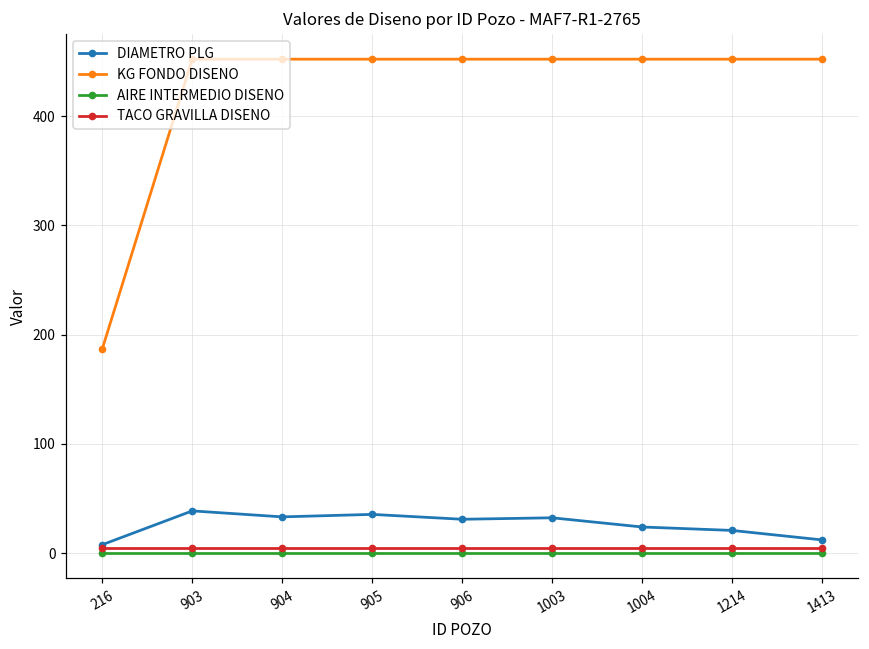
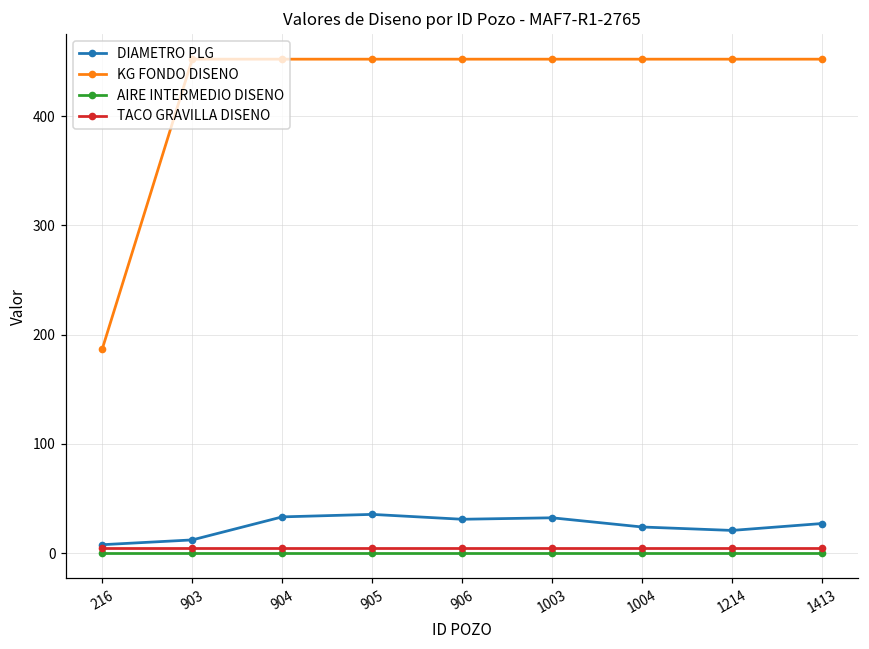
DIAMETRO PLG, 903: 40 -> 10
DIAMETRO PLG, 1413: 10 -> 30
